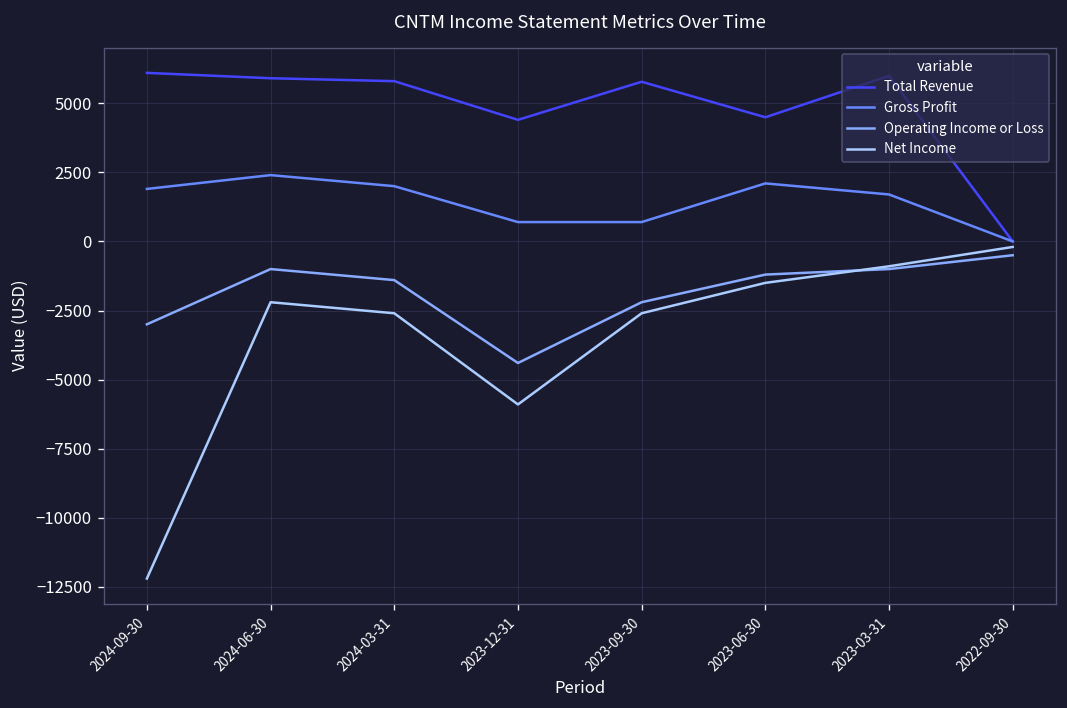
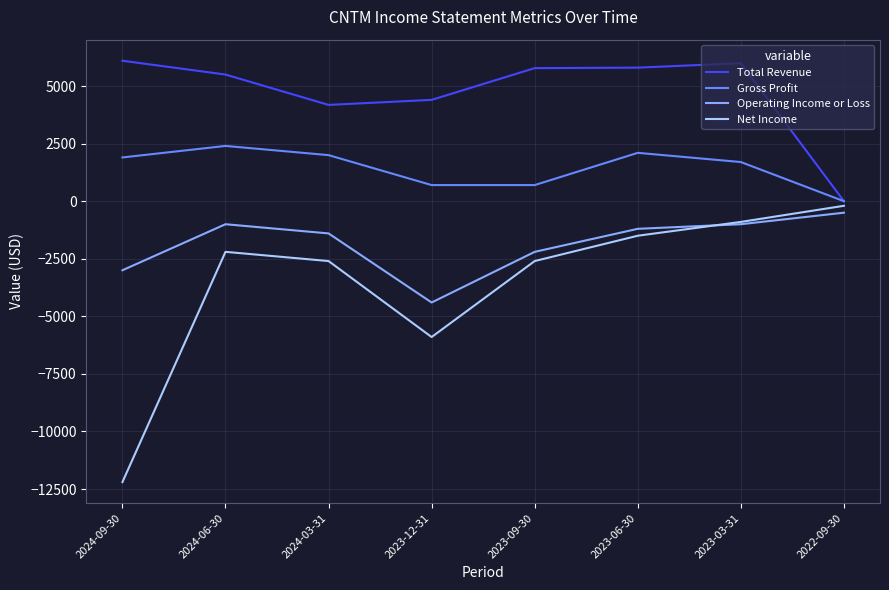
Total Revenue, 2024-06-30: 5900 -> 5500
Total Revenue, 2024-03-31: 5800 -> 4200
Total Revenue, 2023-06-30: 4500 -> 5800
